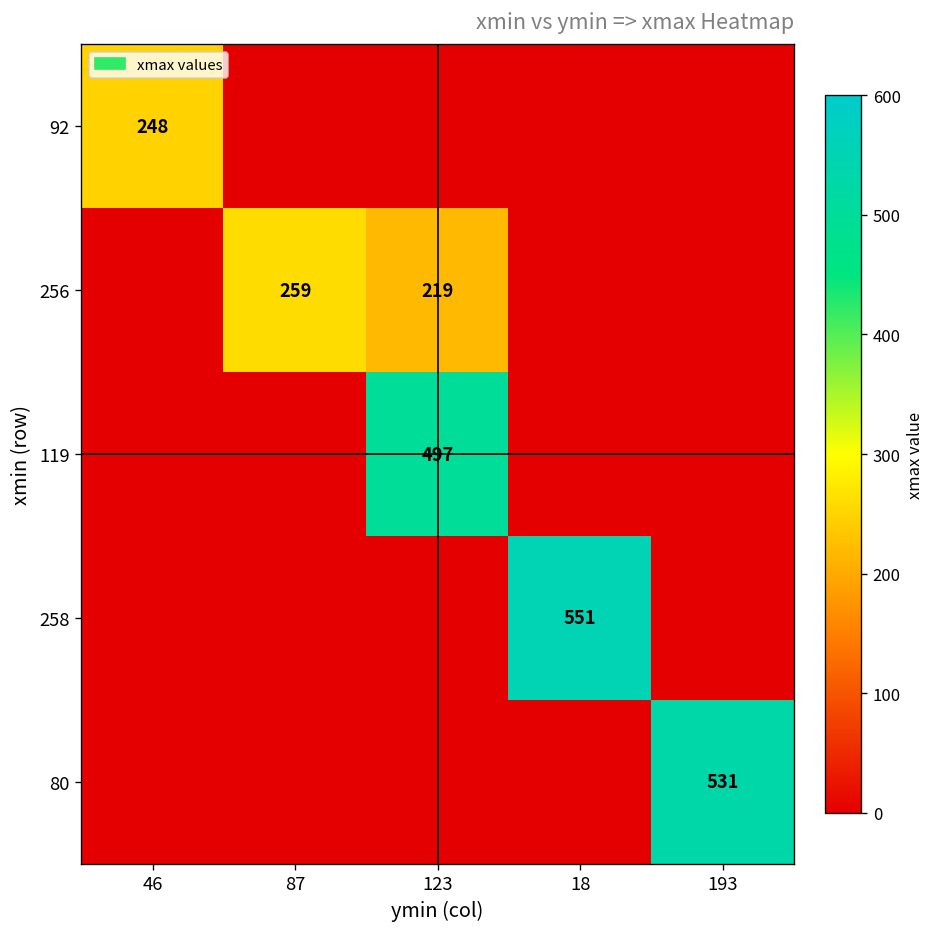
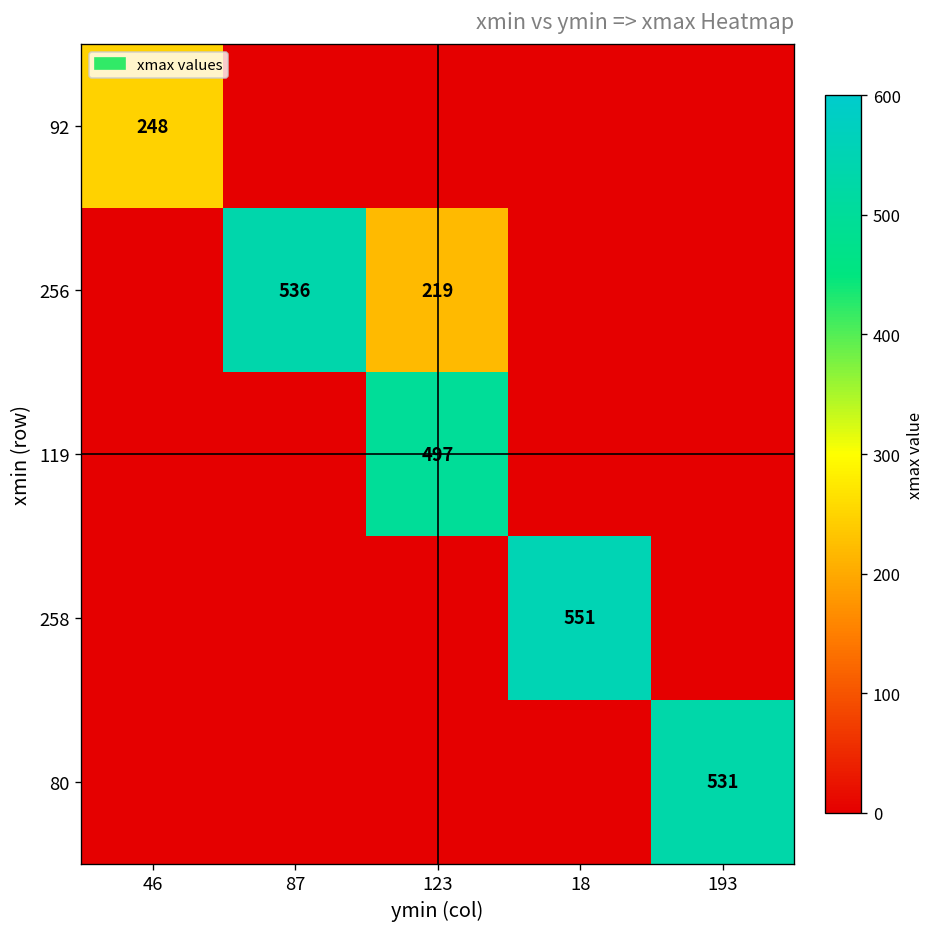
256, 87: 259 -> 536
